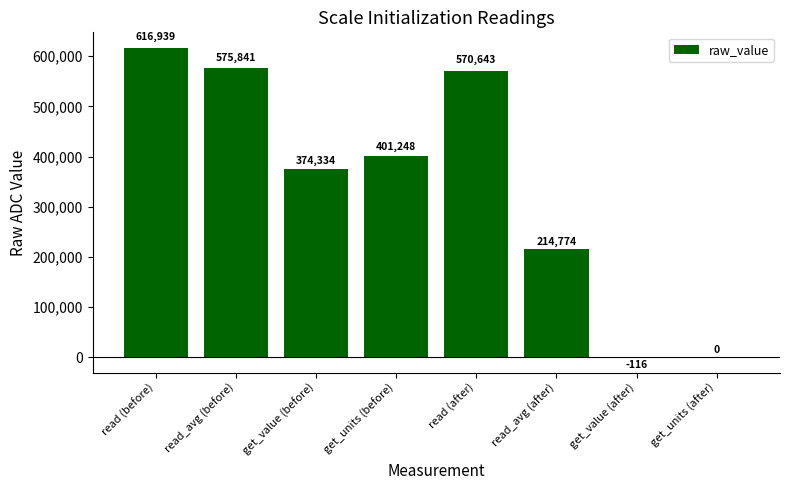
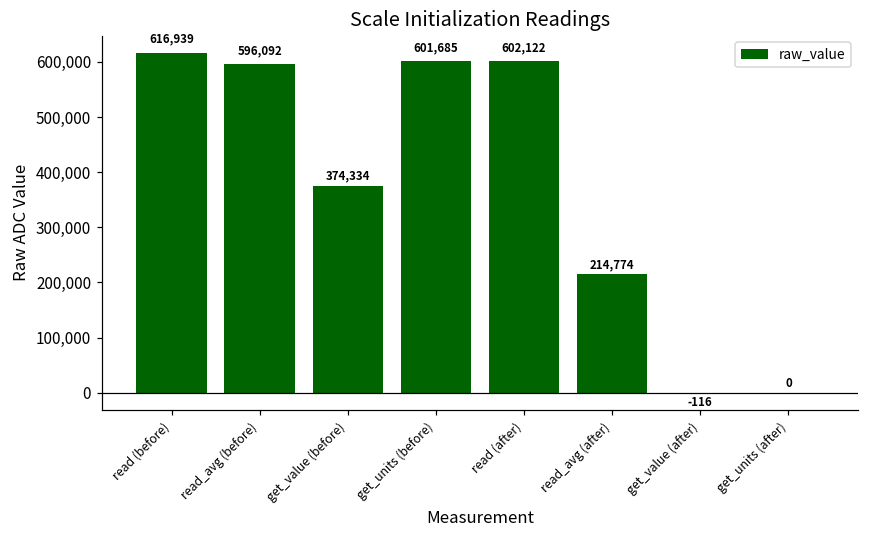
read_avg (before): 575,841 -> 596,092
get_units (before): 401,248 -> 601,685
read (after): 570,643 -> 602,122
